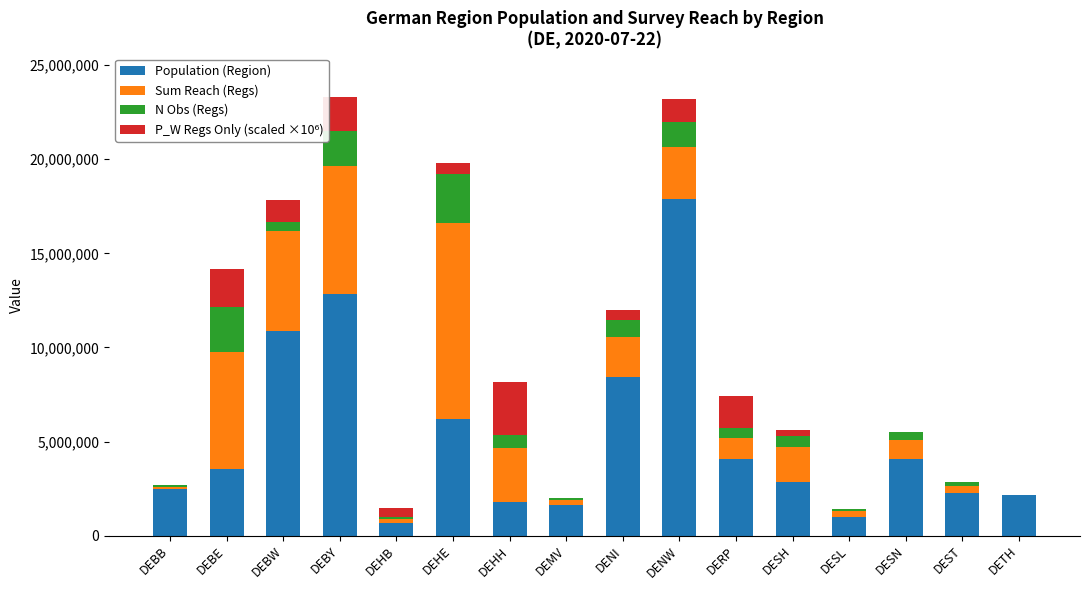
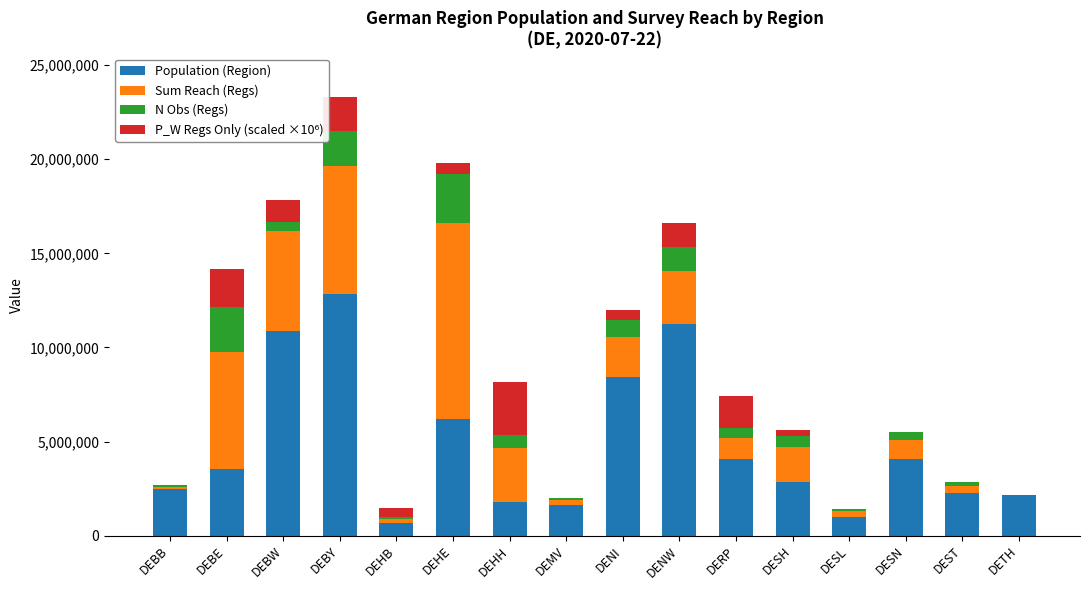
Population (Region), DENW: 17,900,000 -> 11,200,000
